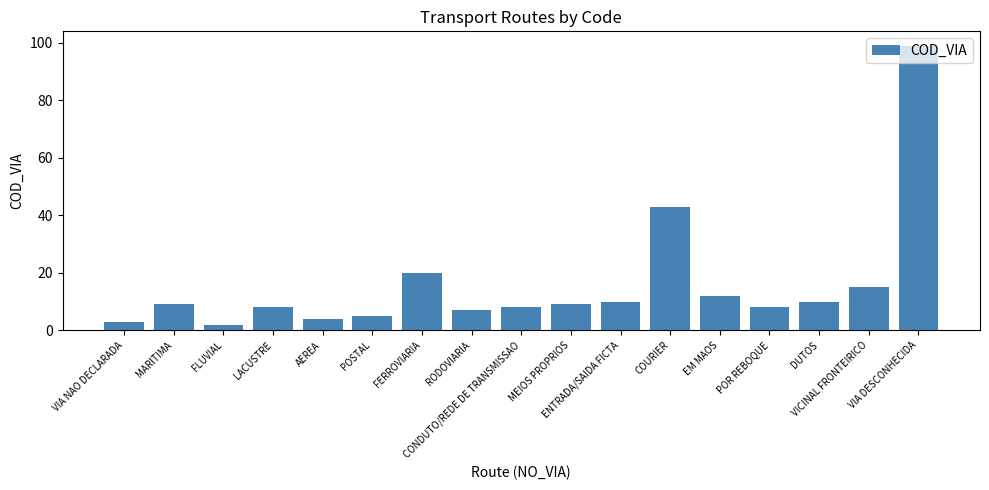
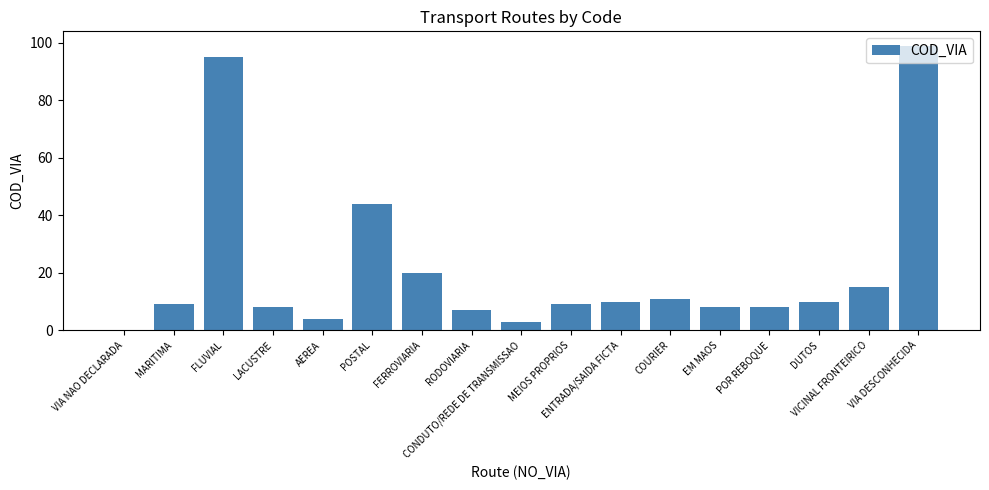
VIA NAO DECLARADA: 3 -> 0
FLUVIAL: 2 -> 95
POSTAL: 5 -> 44
CONDUTO/REDE DE TRANSMISSAO: 8 -> 3
COURIER: 43 -> 11
EM MAOS: 12 -> 8
